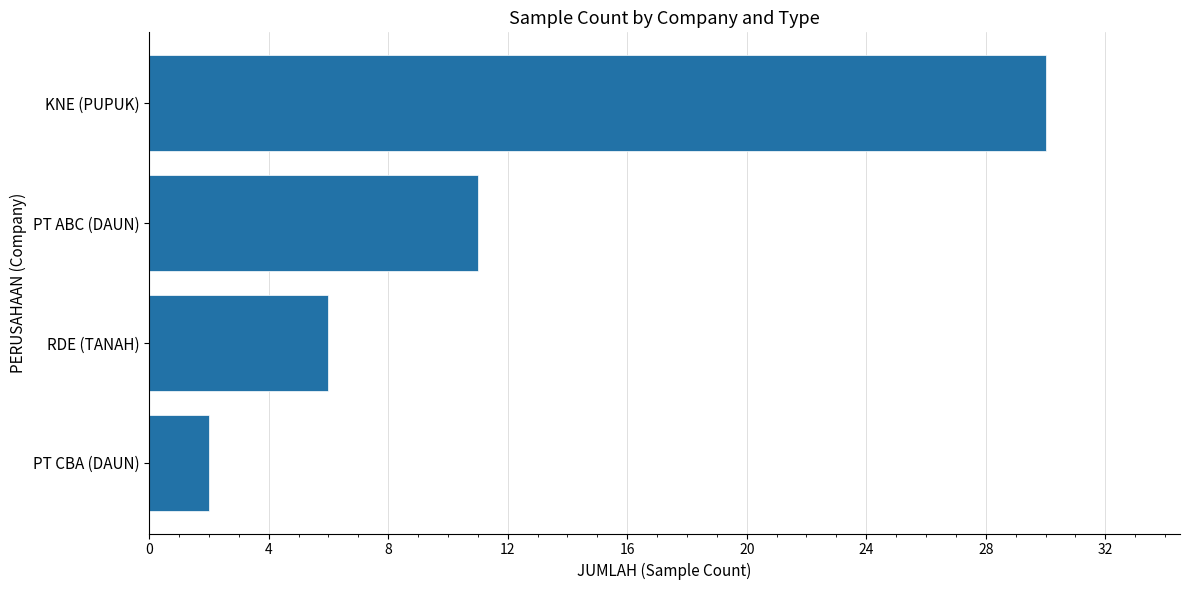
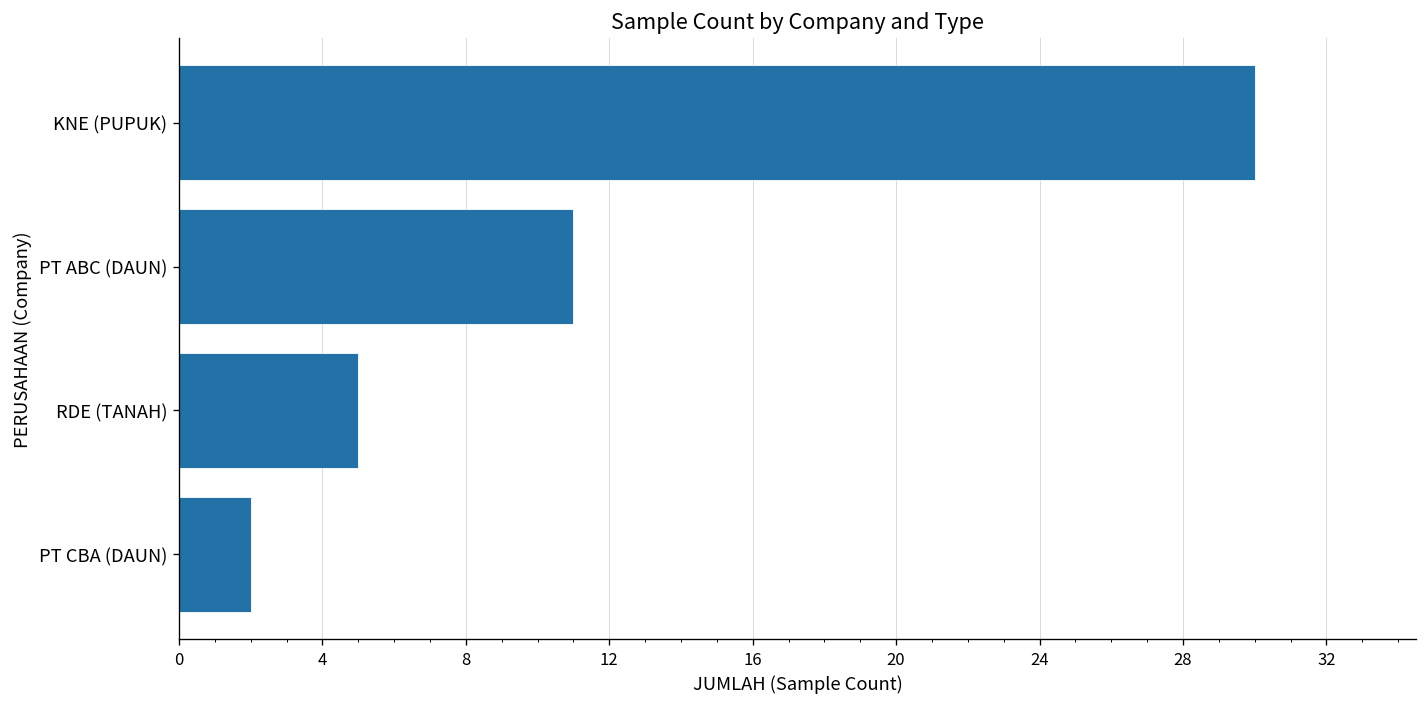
RDE (TANAH): 6 -> 5
